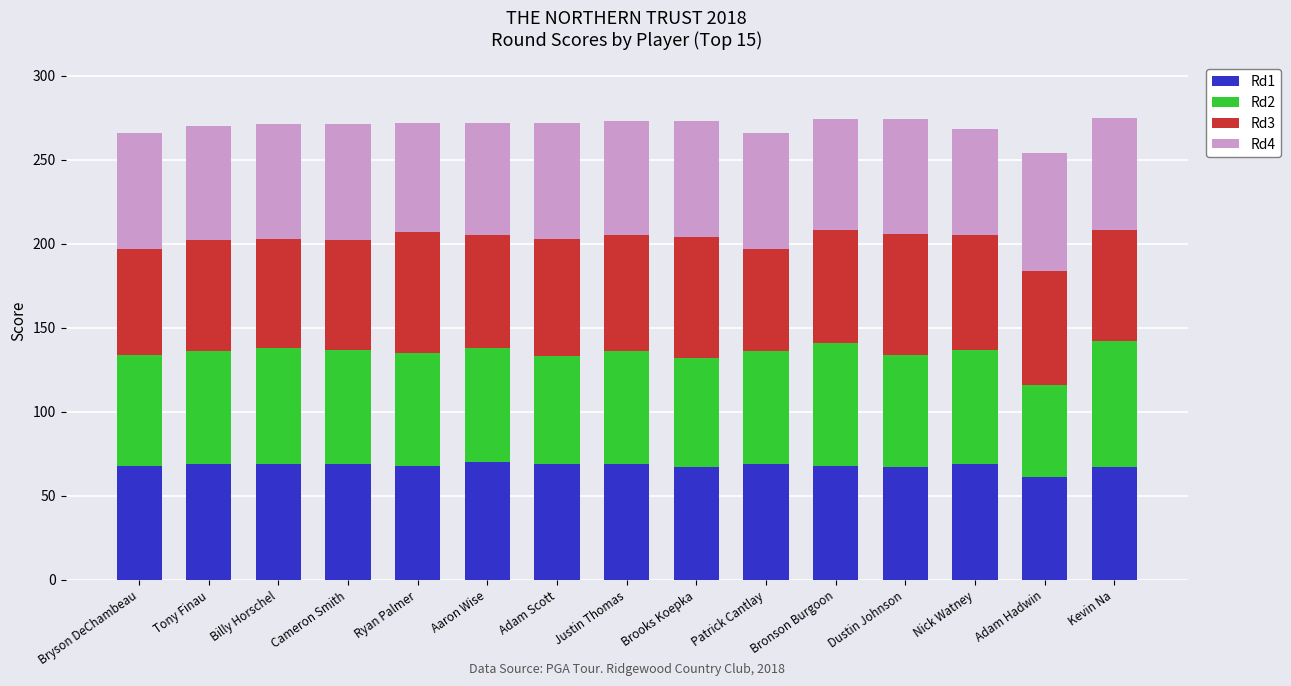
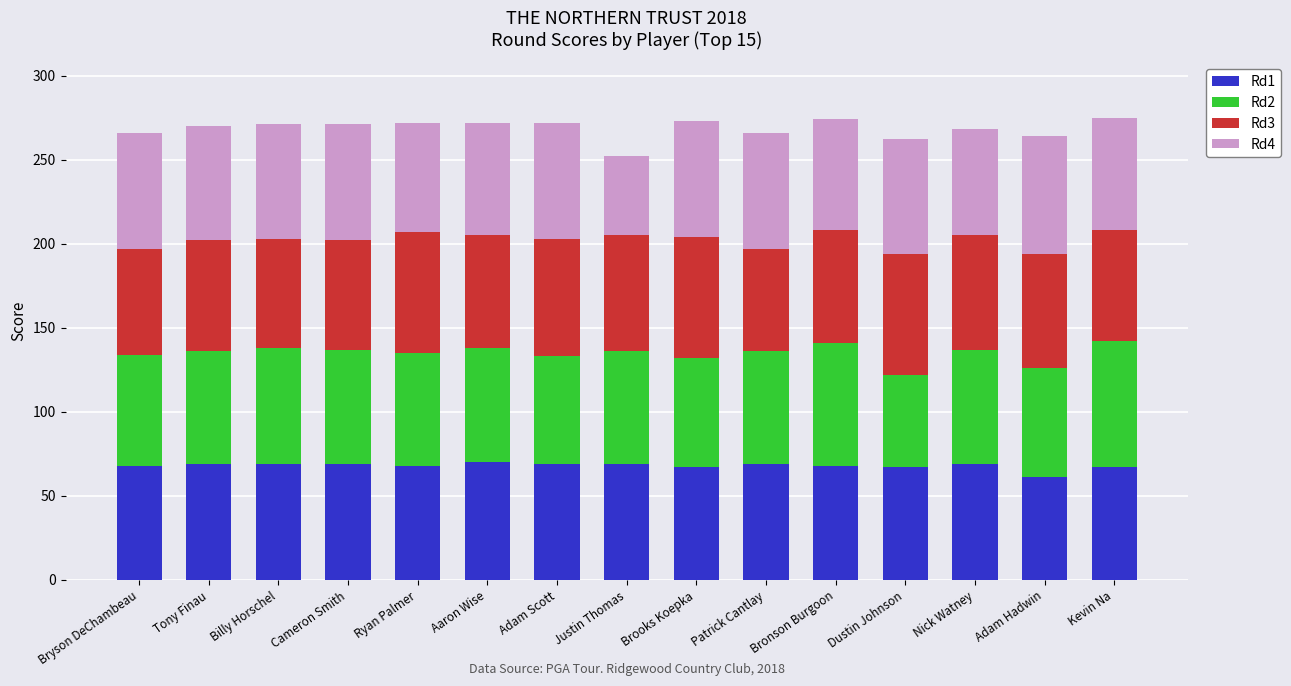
Rd4, Justin Thomas: 68 -> 47
Rd2, Dustin Johnson: 67 -> 55
Rd2, Adam Hadwin: 55 -> 65
